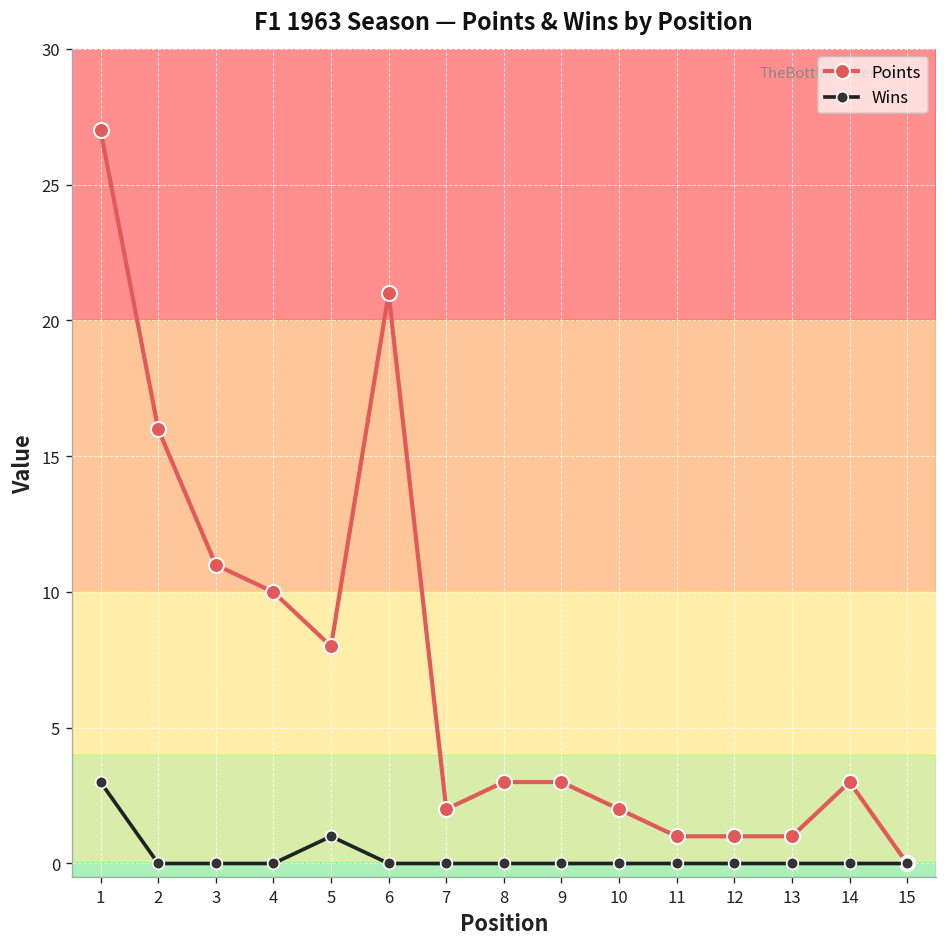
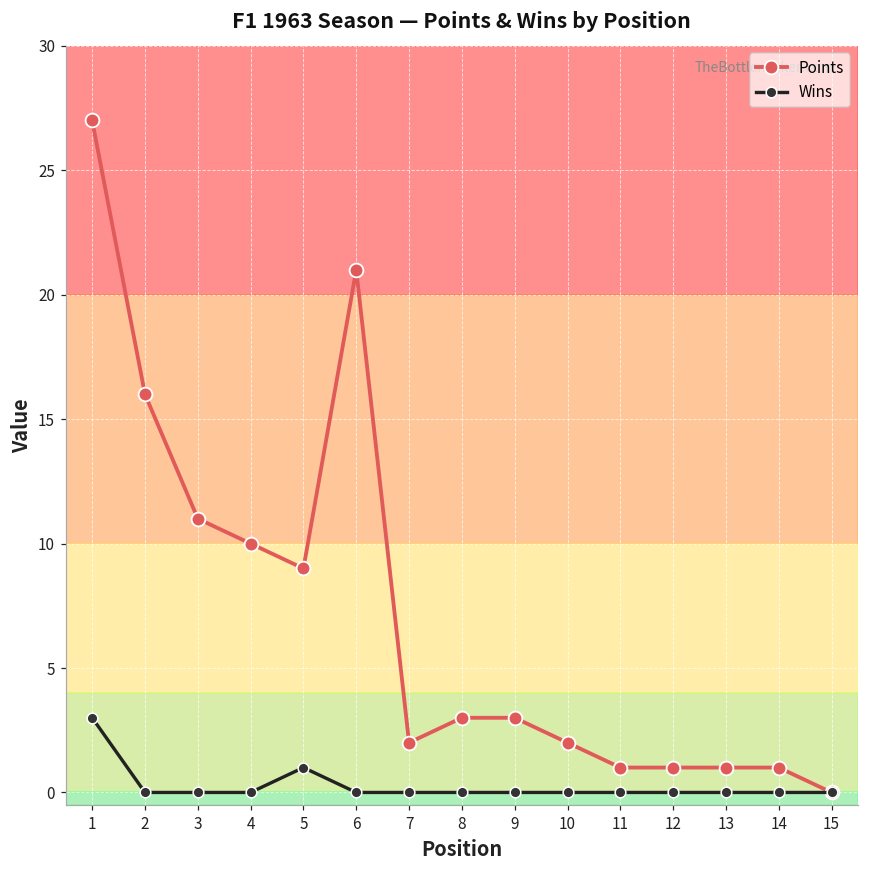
Points, 5: 8 -> 9
Points, 14: 3 -> 1
